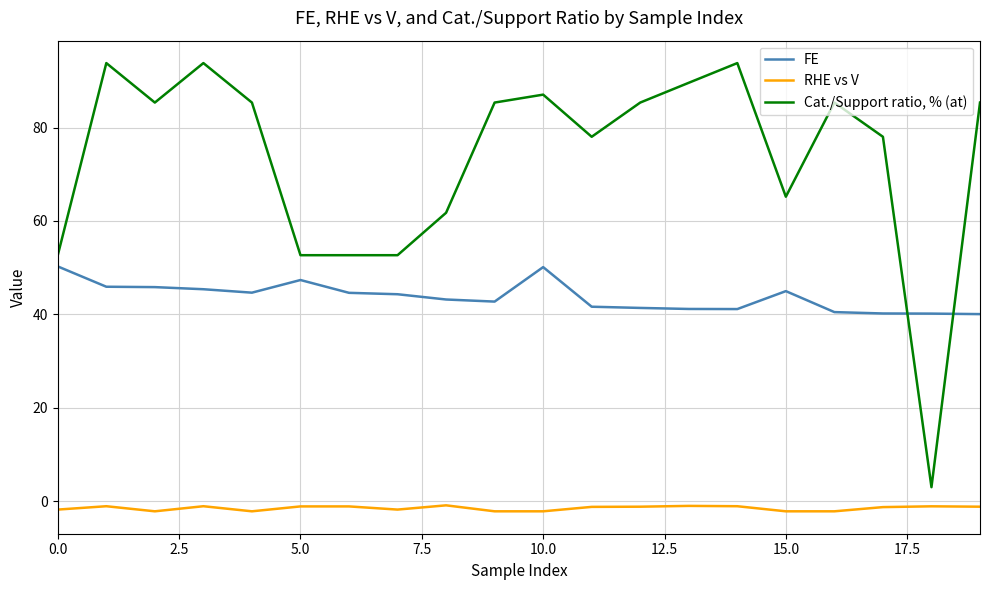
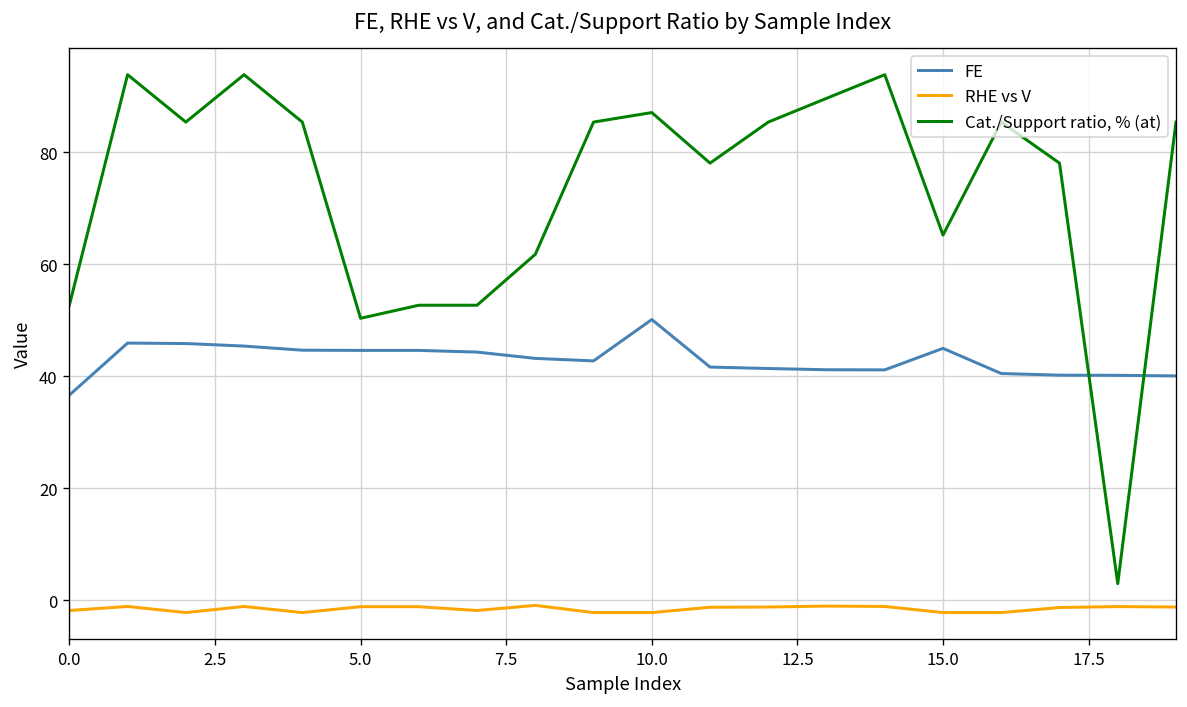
FE, 0.0: 50 -> 37
FE, 5.0: 47 -> 45
Cat./Support ratio, % (at), 5.0: 53 -> 50
